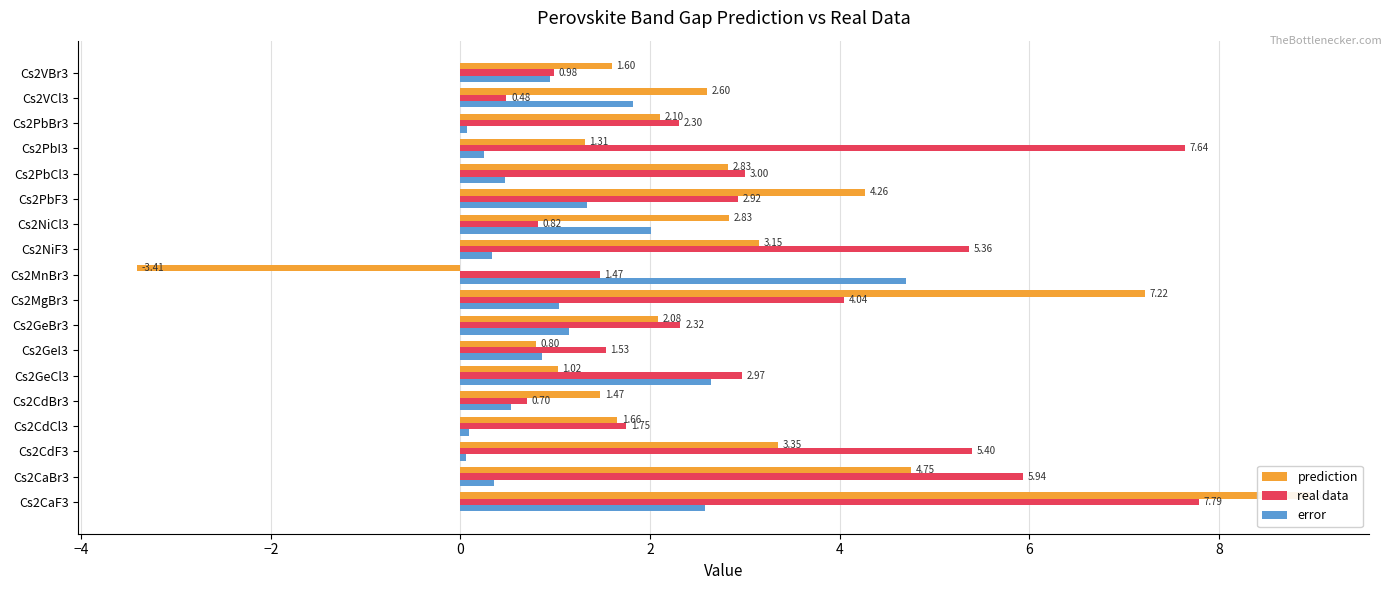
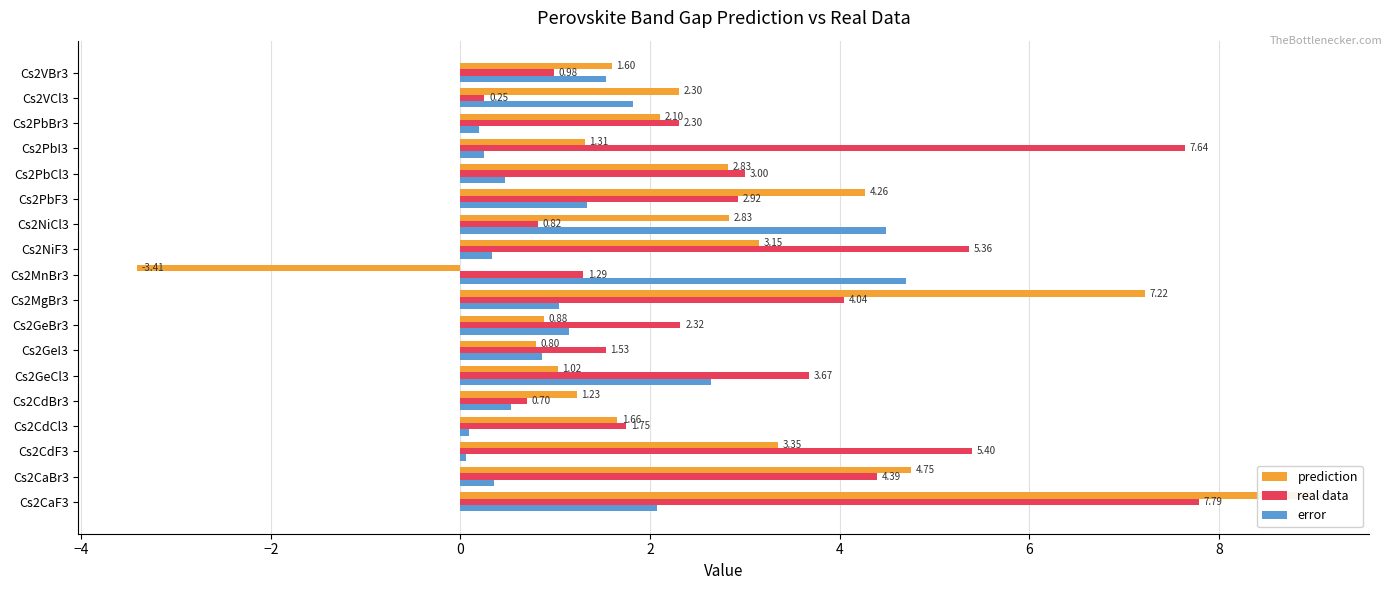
error, Cs2VBr3: 0.9 -> 1.5
prediction, Cs2VCl3: 2.60 -> 2.30
real data, Cs2VCl3: 0.48 -> 0.25
error, Cs2PbBr3: 0.1 -> 0.2
error, Cs2NiCl3: 2.0 -> 4.5
real data, Cs2MnBr3: 1.47 -> 1.29
prediction, Cs2GeBr3: 2.08 -> 0.88
real data, Cs2GeCl3: 2.97 -> 3.67
prediction, Cs2CdBr3: 1.47 -> 1.23
real data, Cs2CaBr3: 5.94 -> 4.39
error, Cs2CaF3: 2.6 -> 2.1
